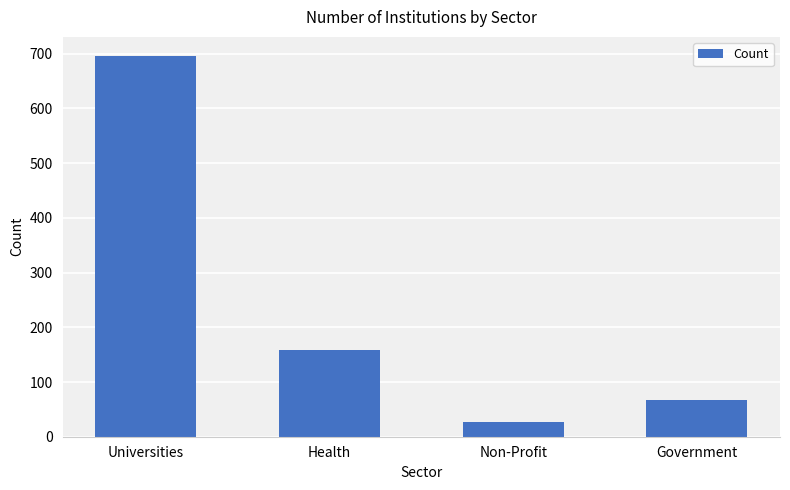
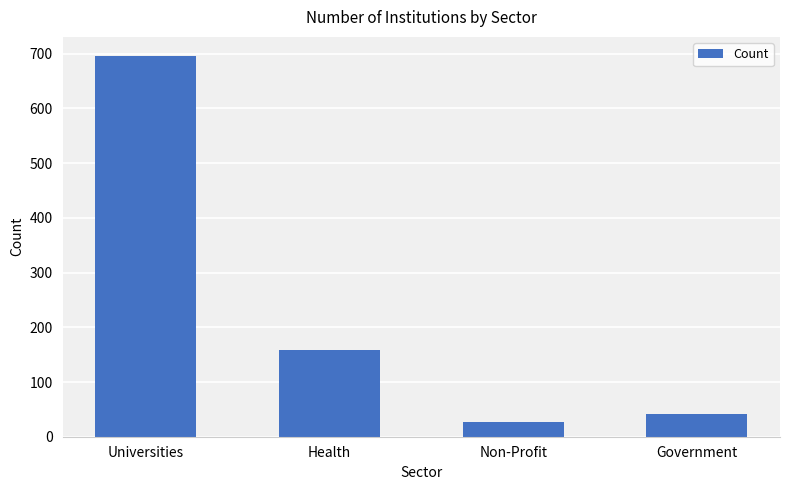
Government: 70 -> 40
